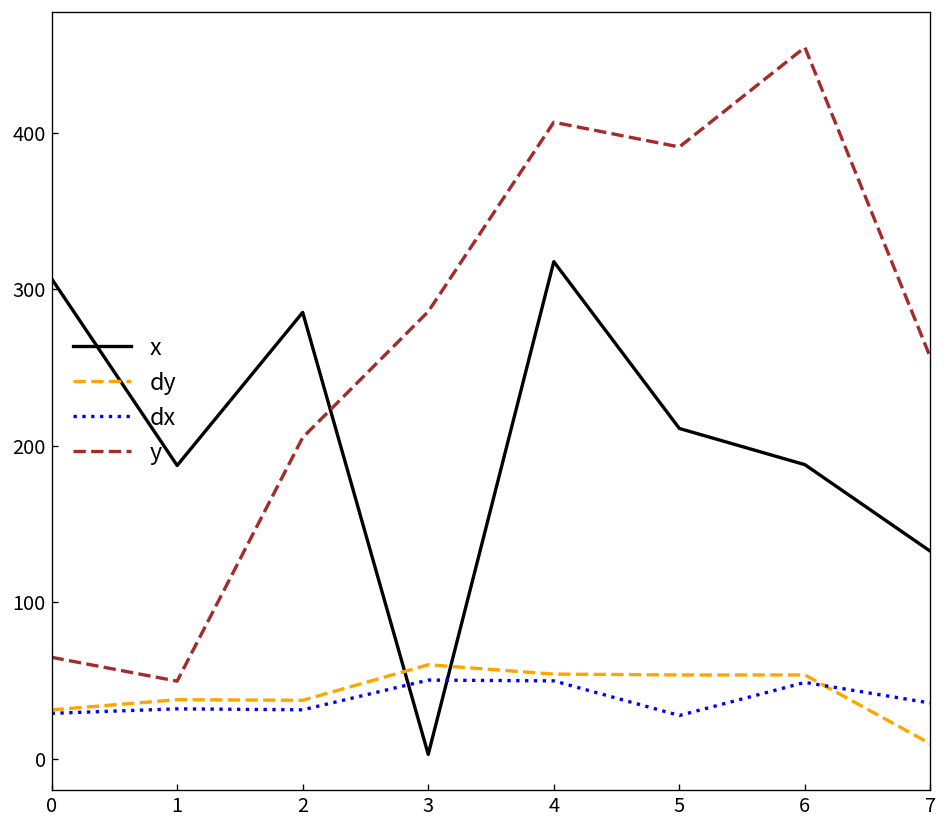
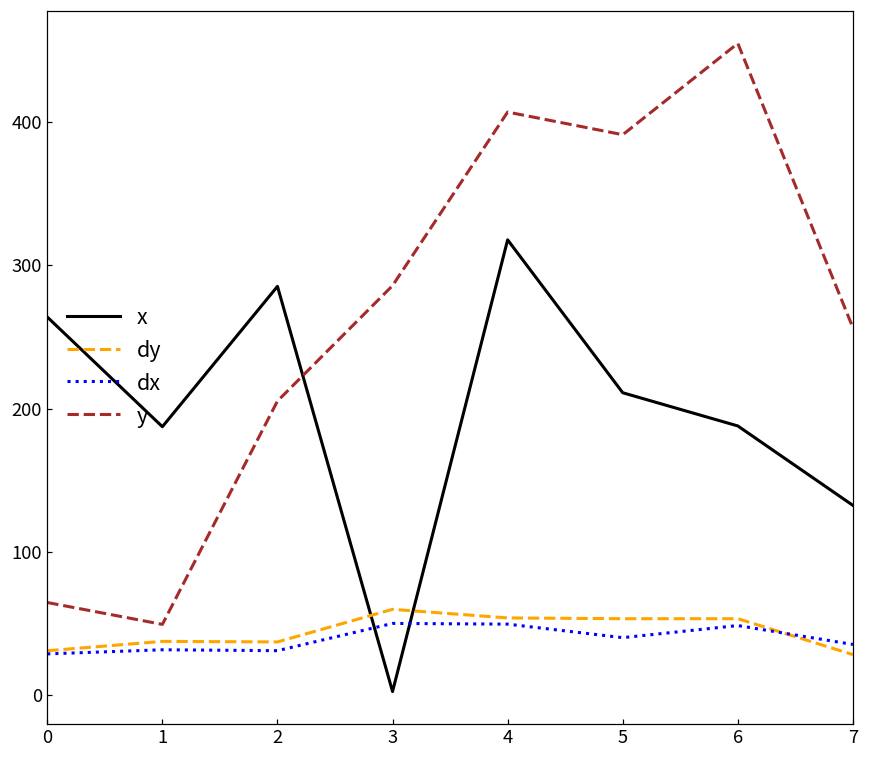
x, 0: 307 -> 264
dx, 5: 28 -> 40
dy, 7: 9 -> 28
